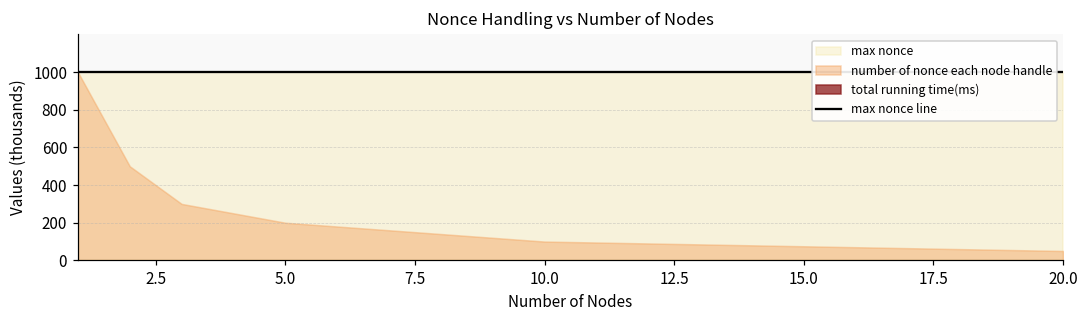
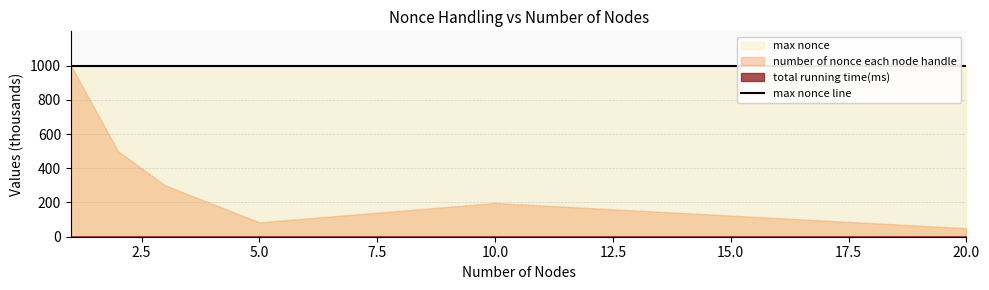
number of nonce each node handle, 5.0: 200 -> 80
number of nonce each node handle, 10.0: 100 -> 200
